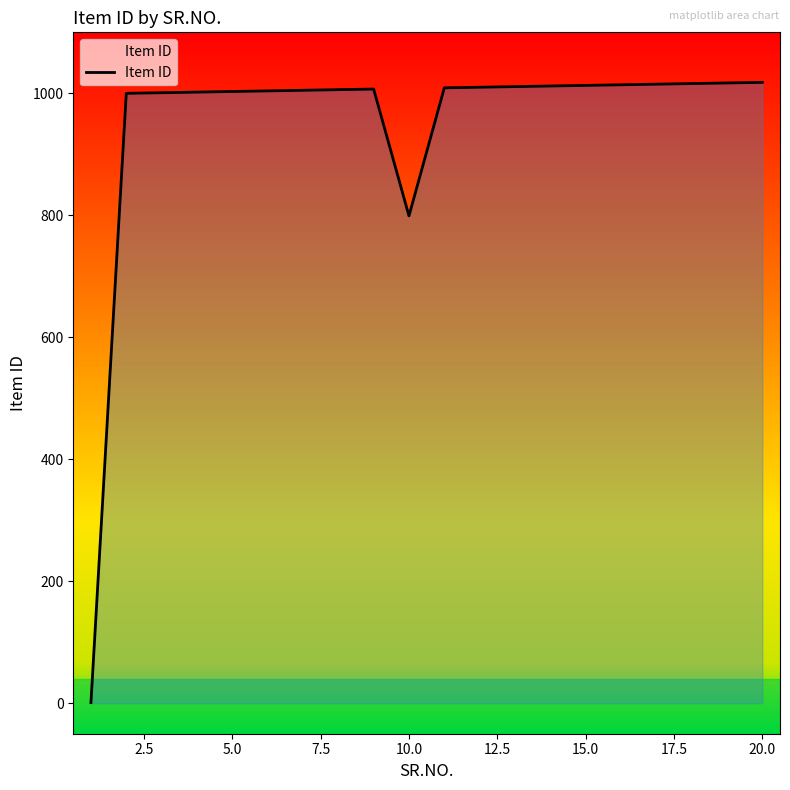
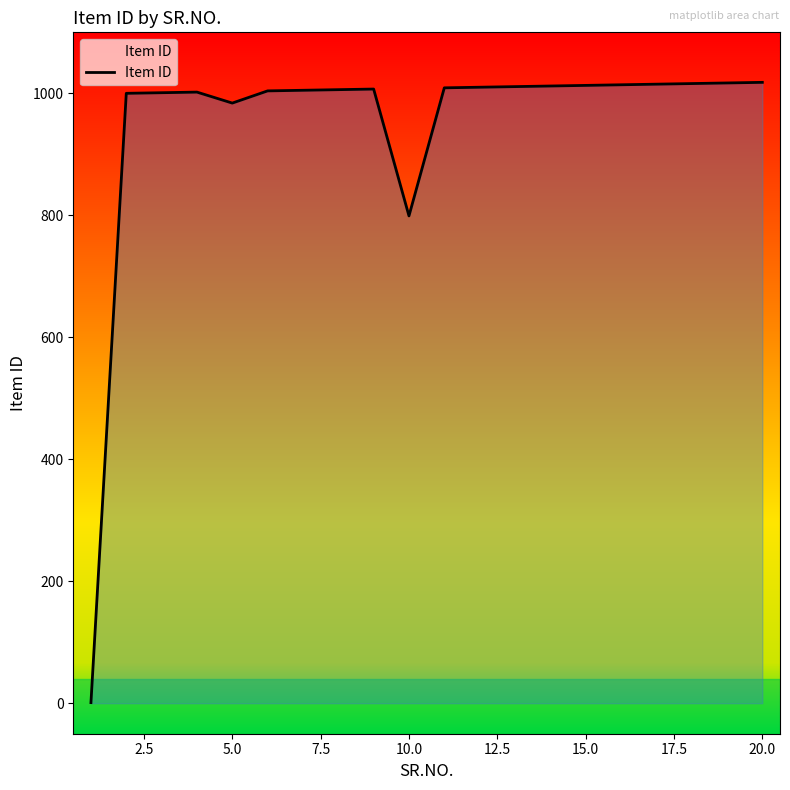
5.0: 1000 -> 980
